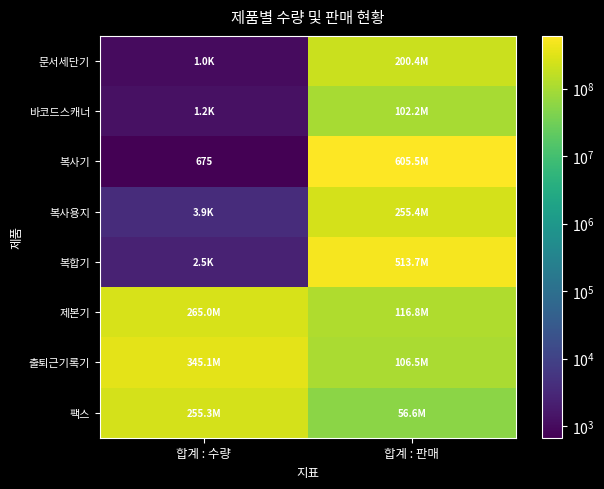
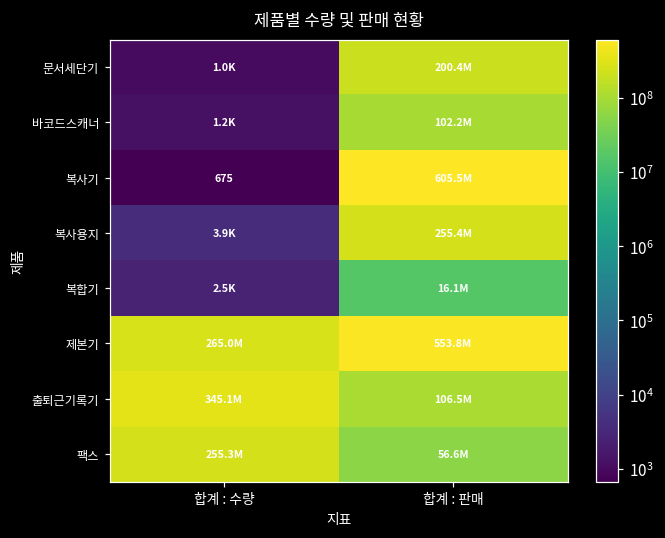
복합기, 합계 : 판매: 513.7M -> 16.1M
제본기, 합계 : 판매: 116.8M -> 553.8M
